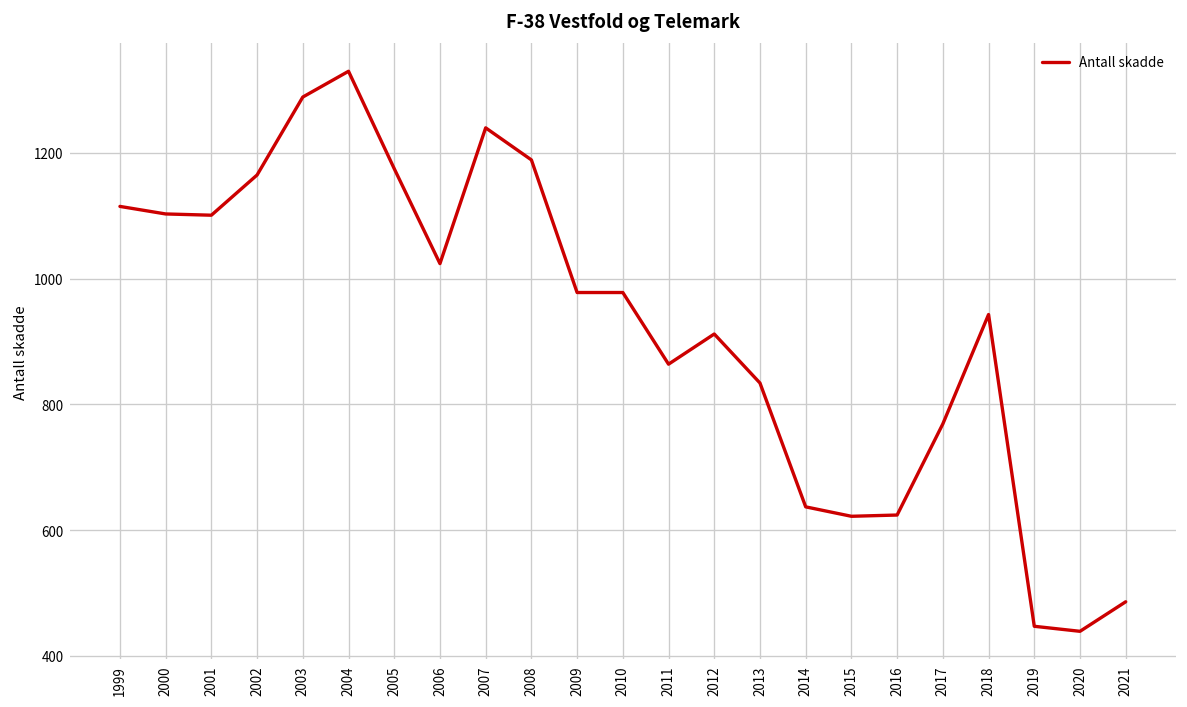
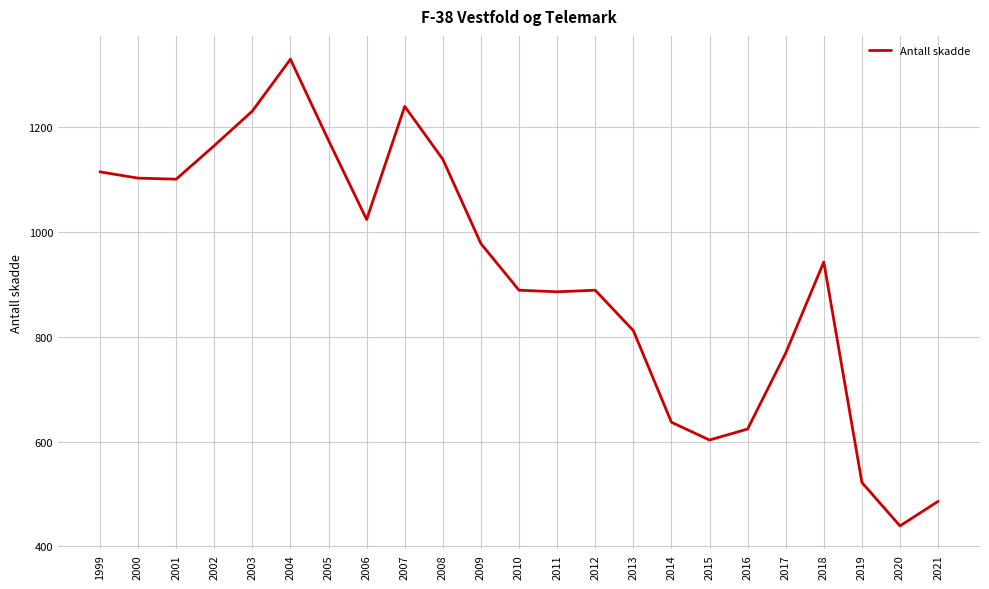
2003: 1290 -> 1230
2008: 1190 -> 1140
2010: 980 -> 890
2011: 860 -> 890
2012: 910 -> 890
2013: 830 -> 810
2015: 620 -> 600
2019: 450 -> 520
